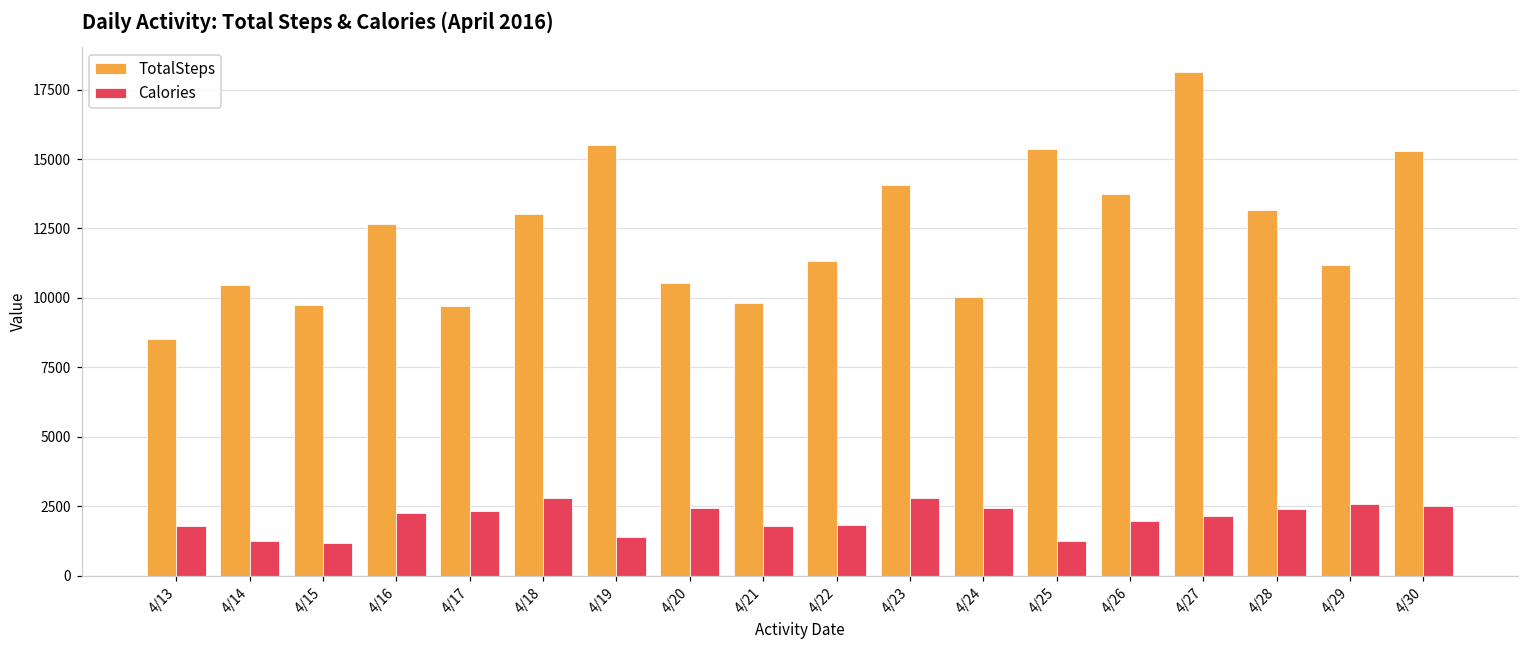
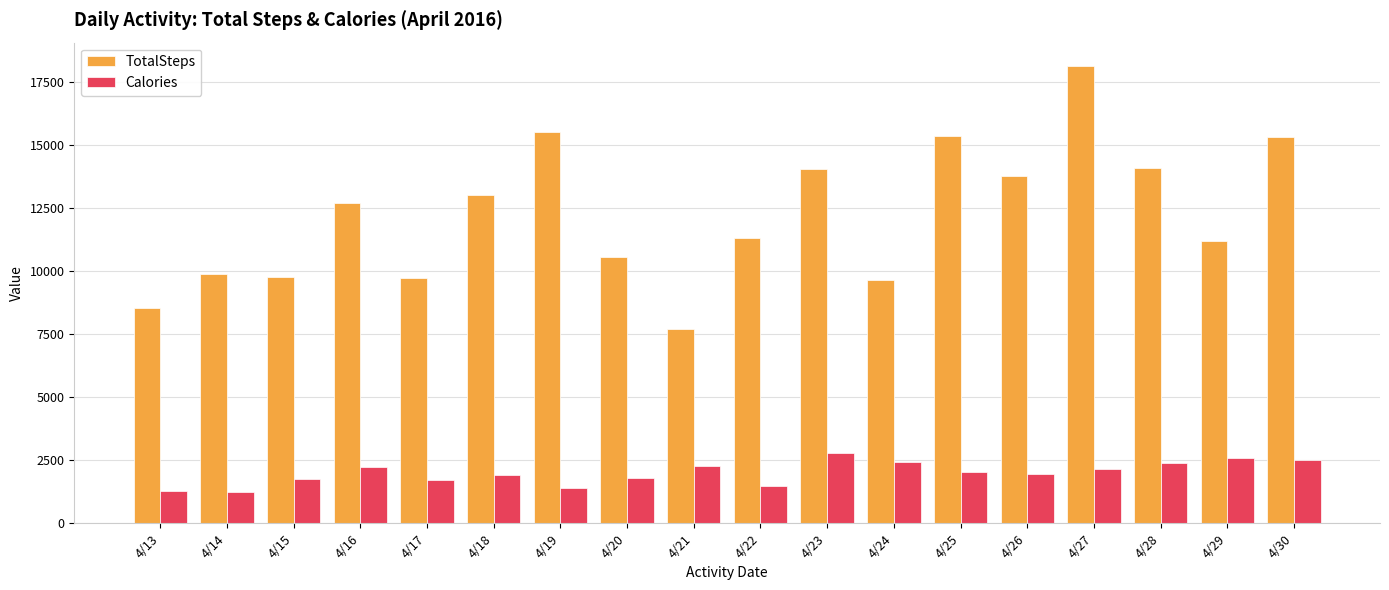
Calories, 4/13: 1800 -> 1300
TotalSteps, 4/14: 10500 -> 9900
Calories, 4/15: 1200 -> 1700
Calories, 4/17: 2300 -> 1700
Calories, 4/18: 2800 -> 1900
Calories, 4/20: 2400 -> 1800
TotalSteps, 4/21: 9800 -> 7700
Calories, 4/21: 1800 -> 2300
Calories, 4/22: 1800 -> 1500
TotalSteps, 4/24: 10000 -> 9600
Calories, 4/25: 1200 -> 2000
TotalSteps, 4/28: 13200 -> 14100
